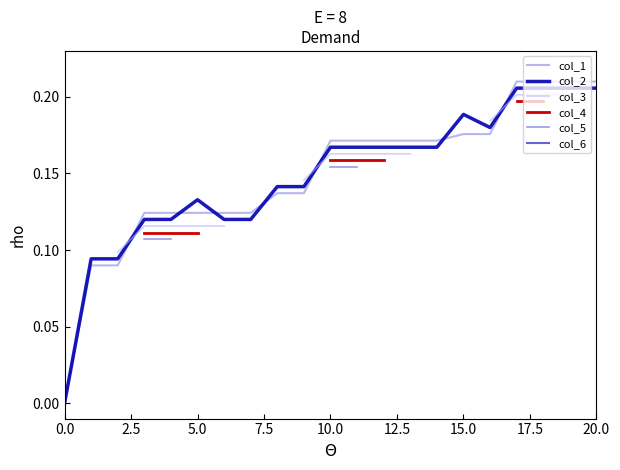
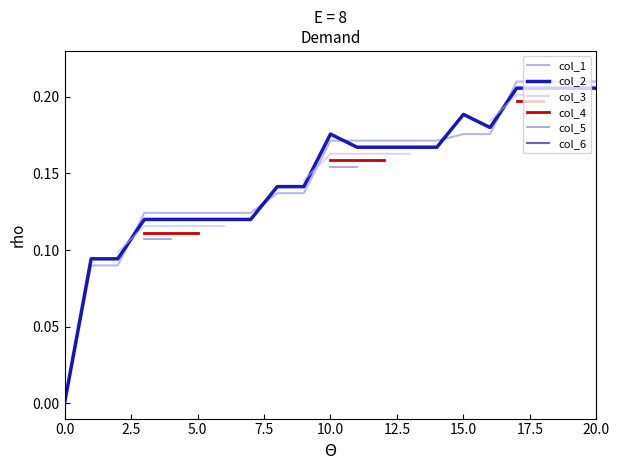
col_2, 5.0: 0.133 -> 0.120
col_2, 10.0: 0.167 -> 0.176
